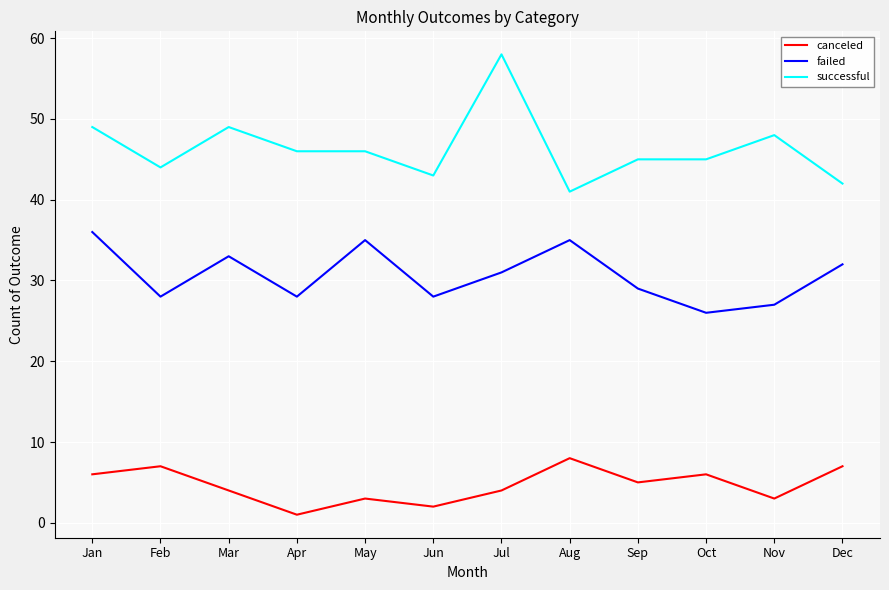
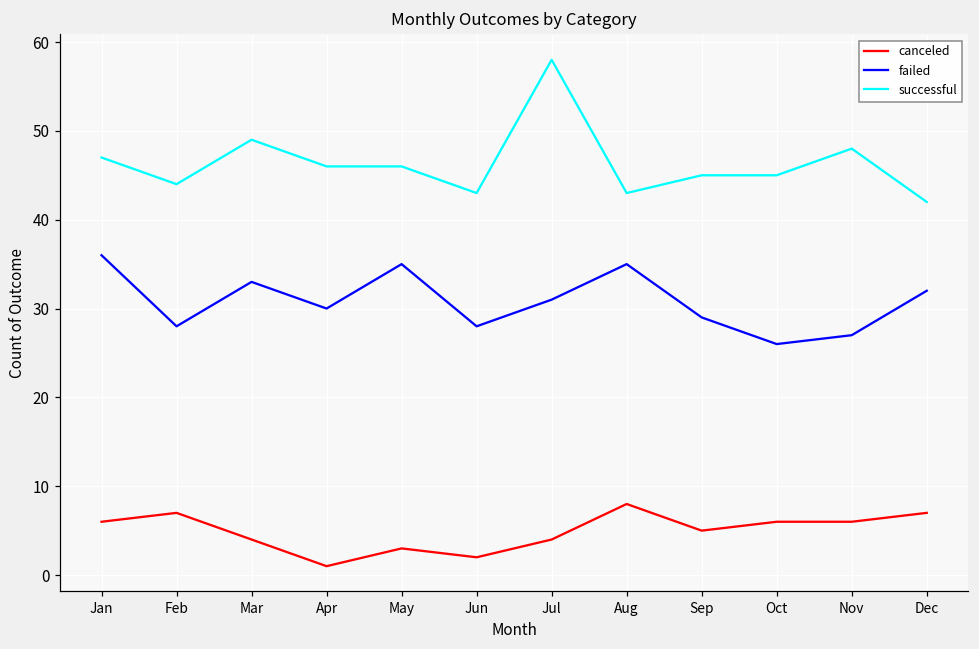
successful, Jan: 49 -> 47
failed, Apr: 28 -> 30
successful, Aug: 41 -> 43
canceled, Nov: 3 -> 6
